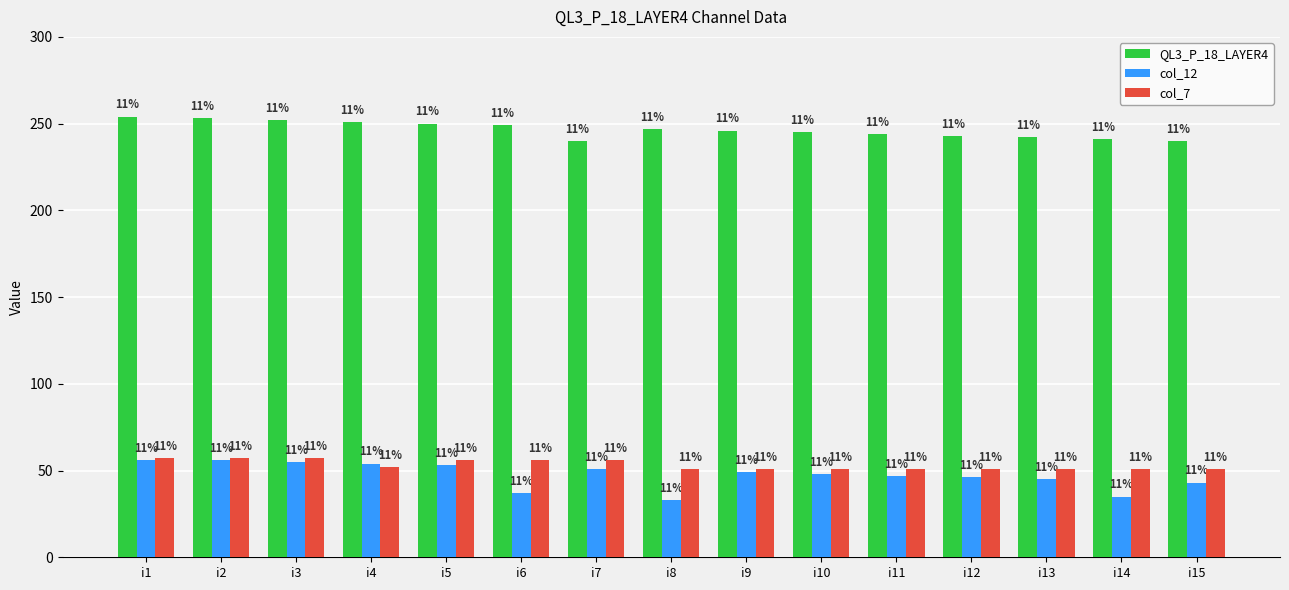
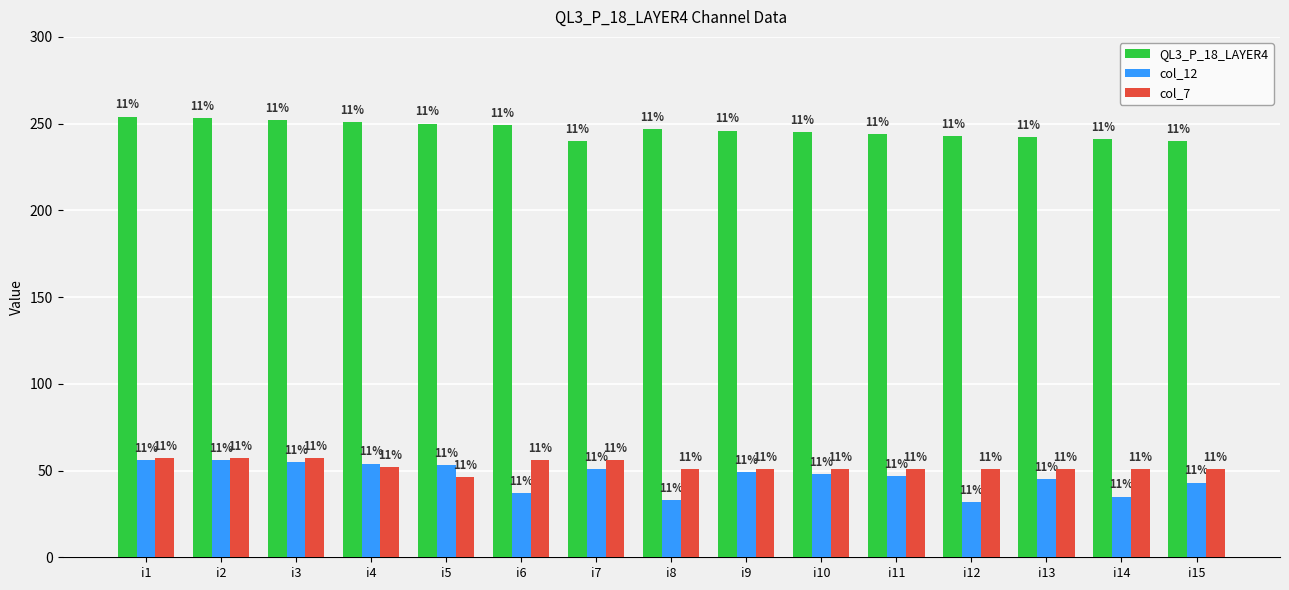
col_7, i5: 56 -> 46
col_12, i12: 46 -> 32
